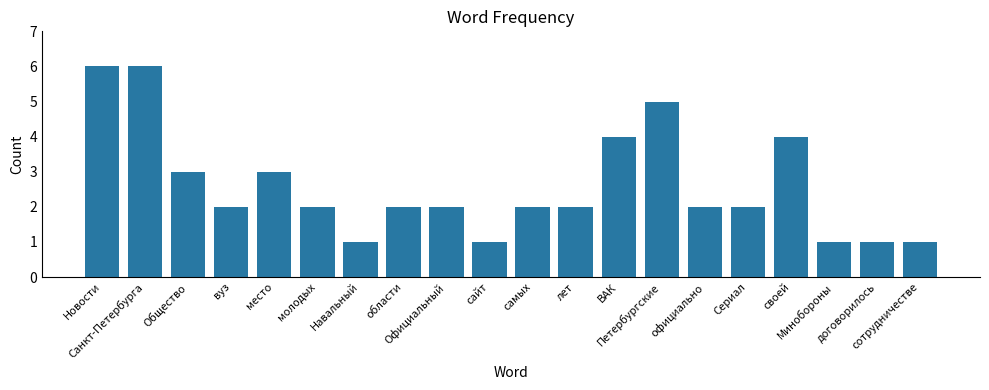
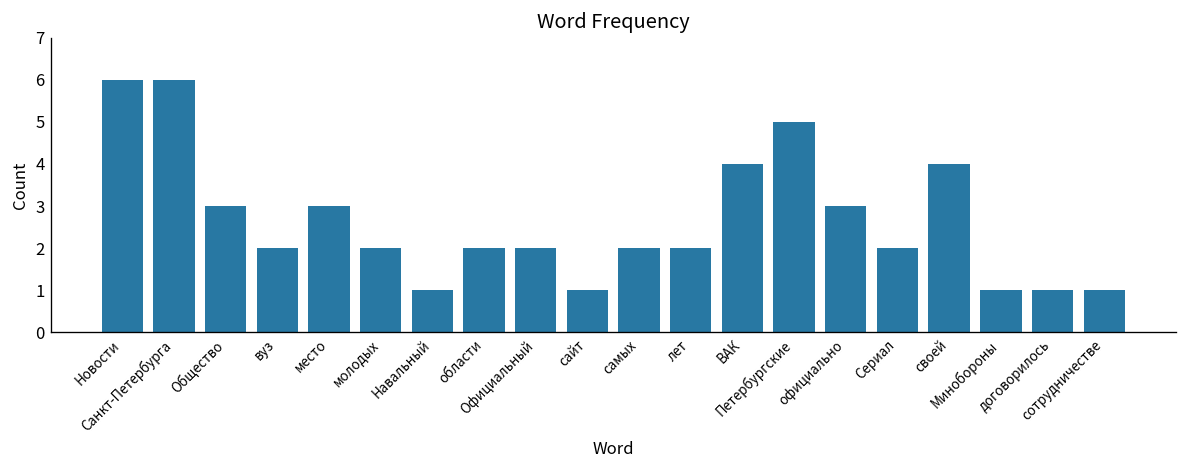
официально: 2 -> 3
